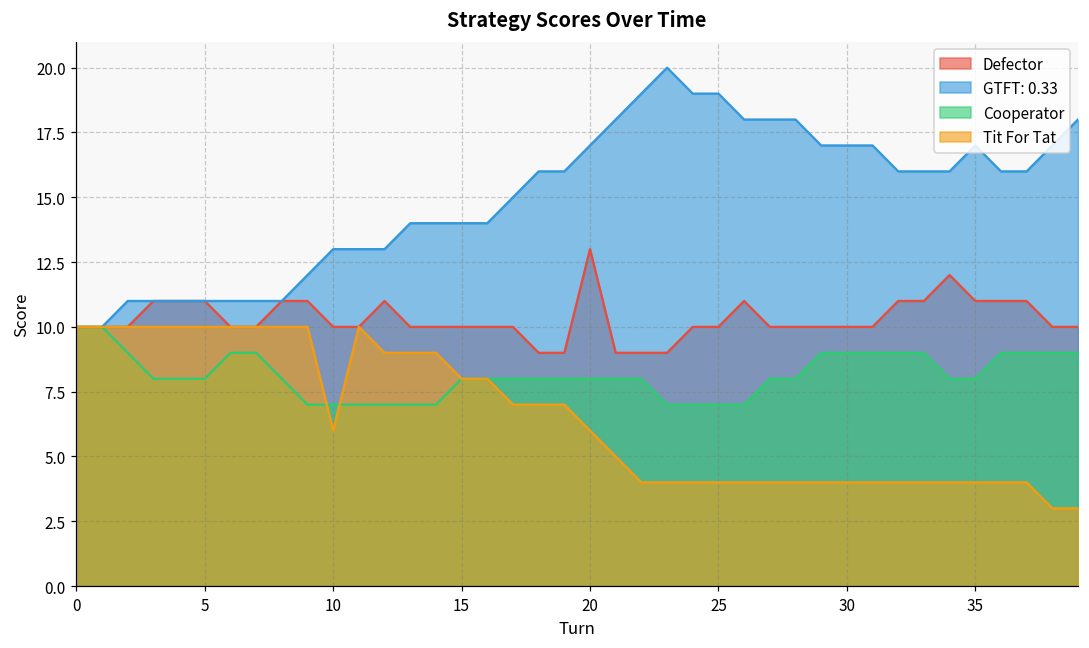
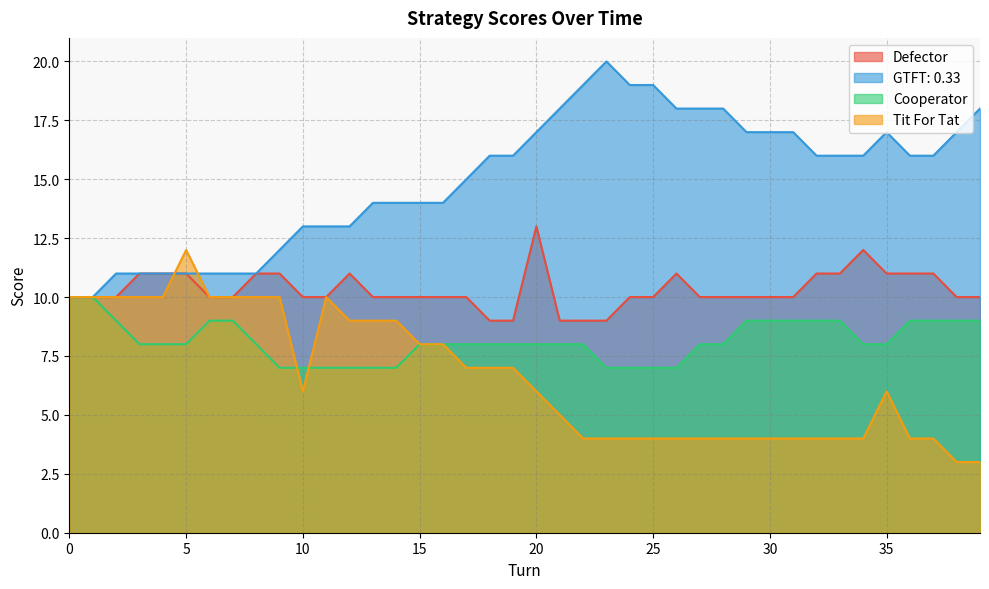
Tit For Tat, 5: 10 -> 12
Tit For Tat, 35: 4 -> 6
